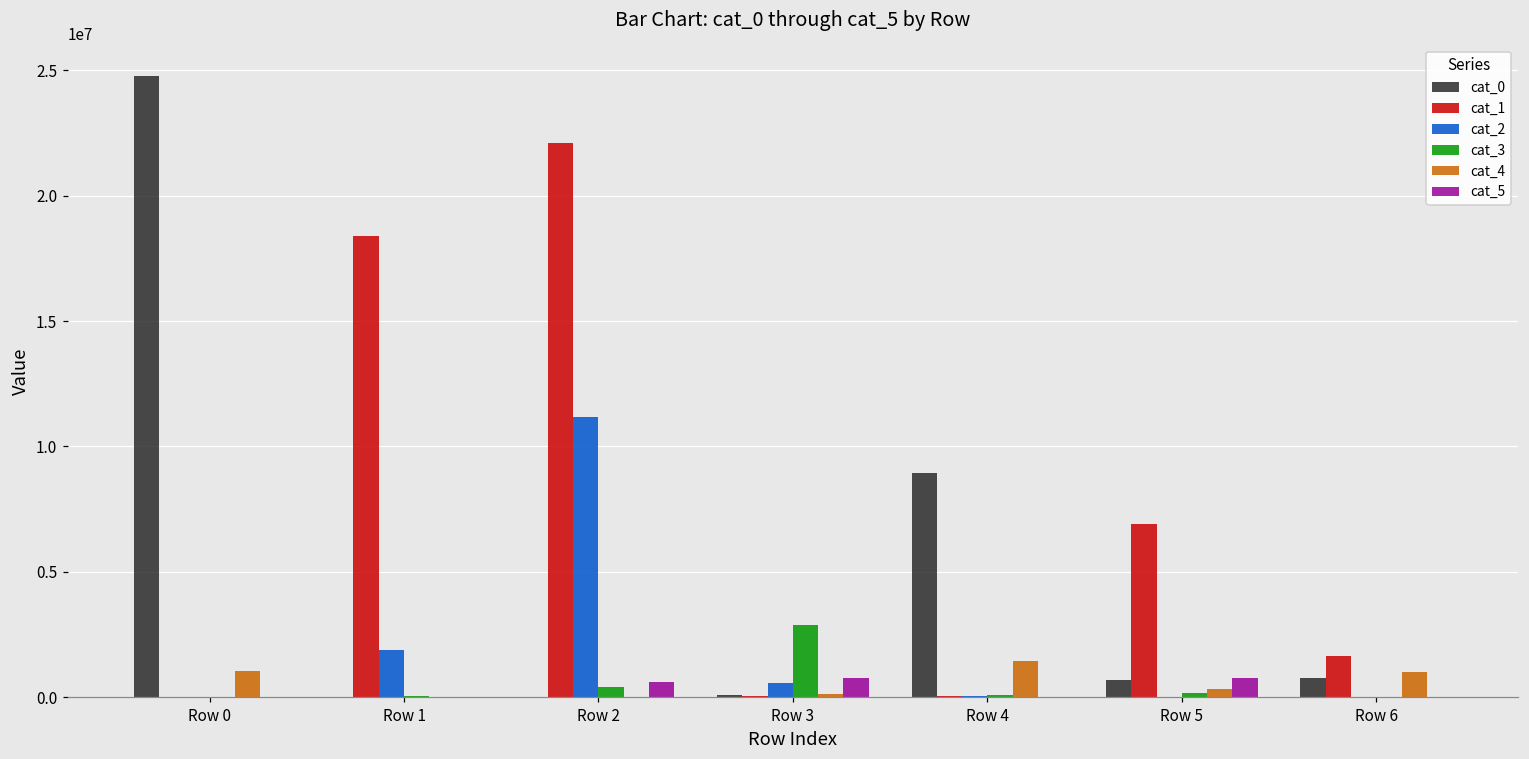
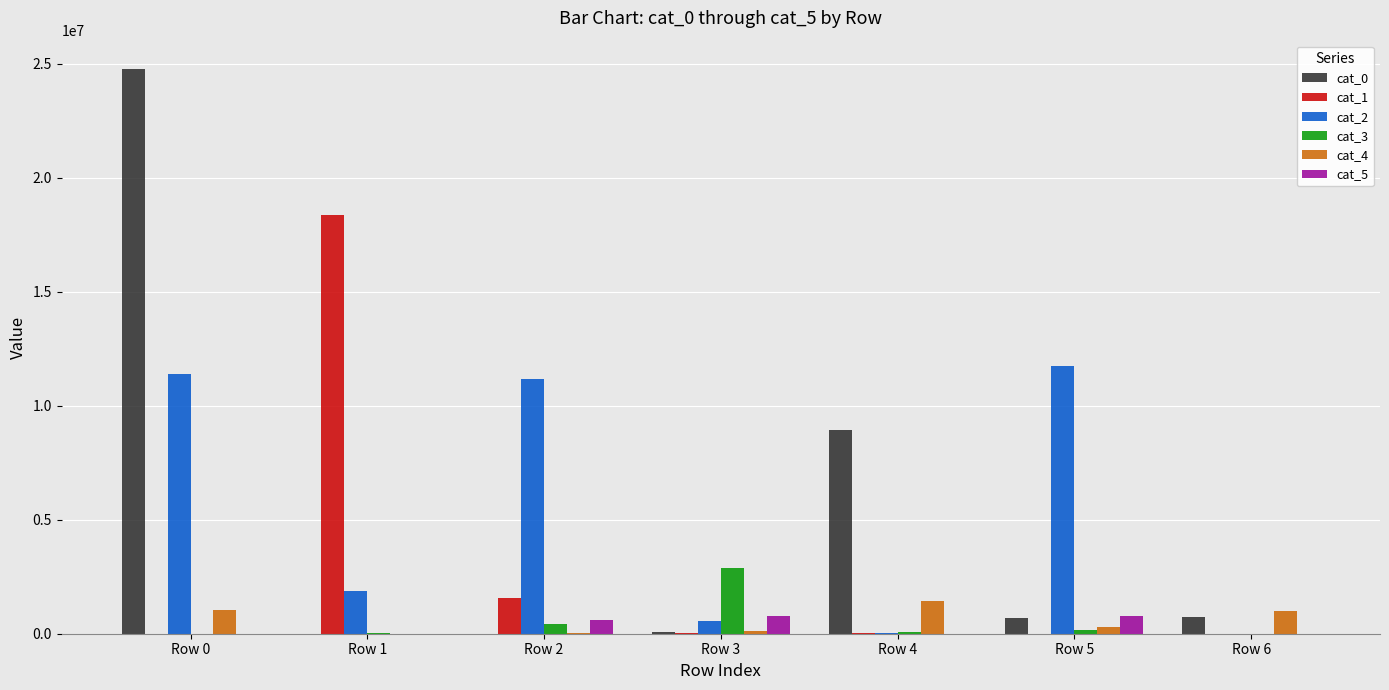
cat_2, Row 0: 0 -> 11400000
cat_1, Row 2: 22100000 -> 1600000
cat_1, Row 5: 6900000 -> 0
cat_2, Row 5: 0 -> 11800000
cat_1, Row 6: 1700000 -> 0
